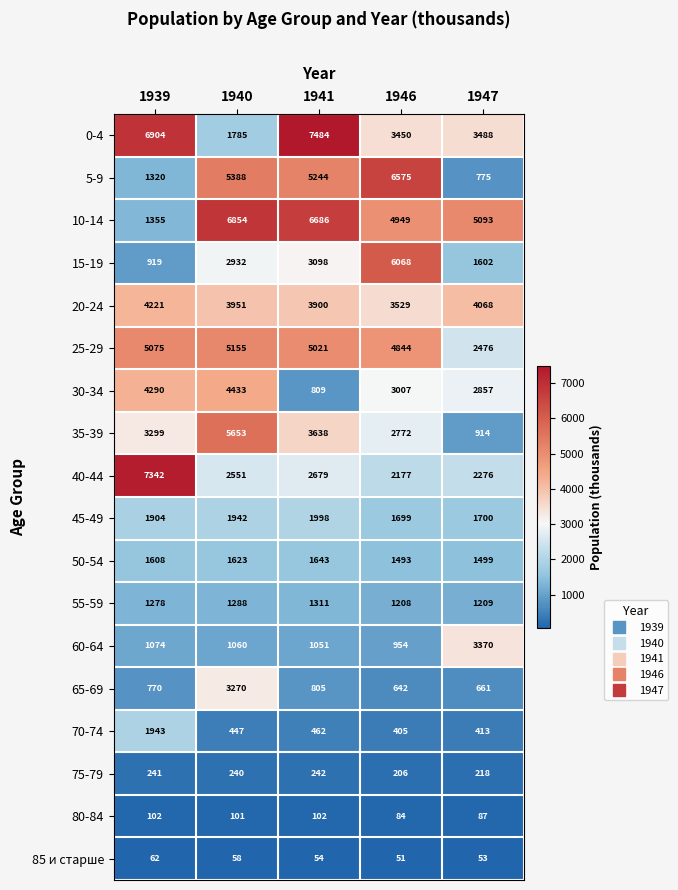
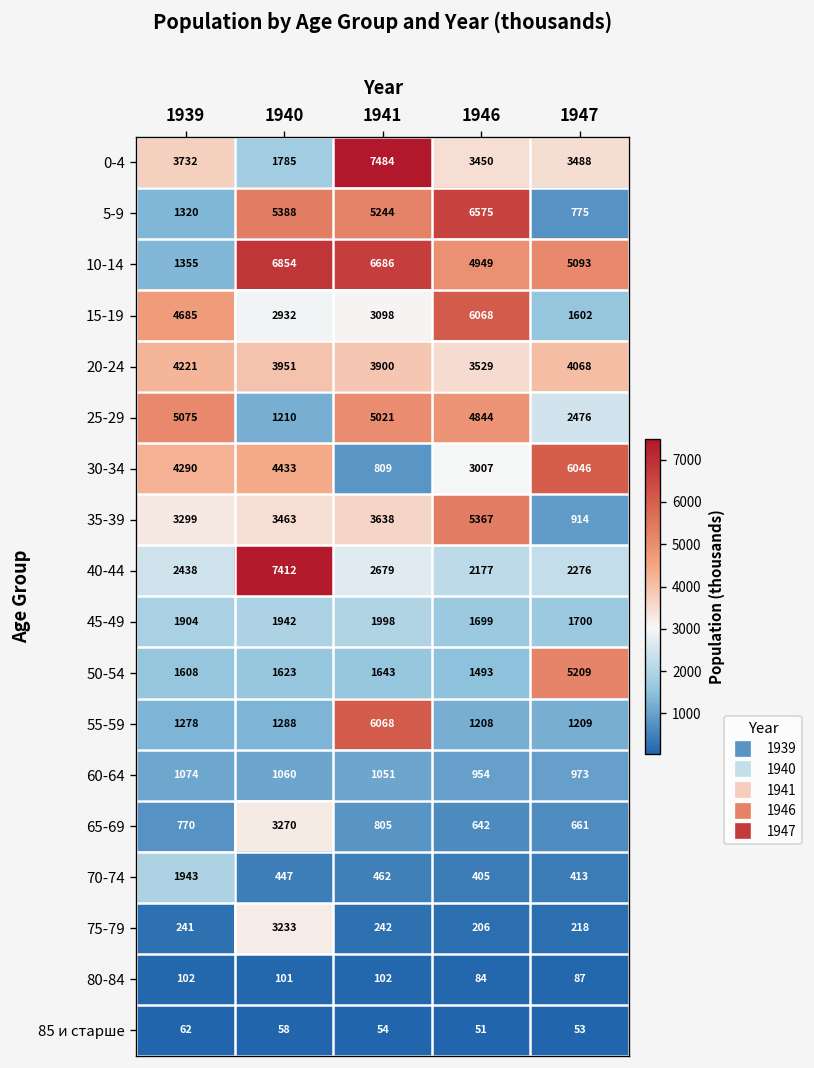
0-4, 1939: 6904 -> 3732
15-19, 1939: 919 -> 4685
25-29, 1940: 5155 -> 1210
30-34, 1947: 2857 -> 6046
35-39, 1940: 5653 -> 3463
35-39, 1946: 2772 -> 5367
40-44, 1939: 7342 -> 2438
40-44, 1940: 2551 -> 7412
50-54, 1947: 1499 -> 5209
55-59, 1941: 1311 -> 6068
60-64, 1947: 3370 -> 973
75-79, 1940: 240 -> 3233
